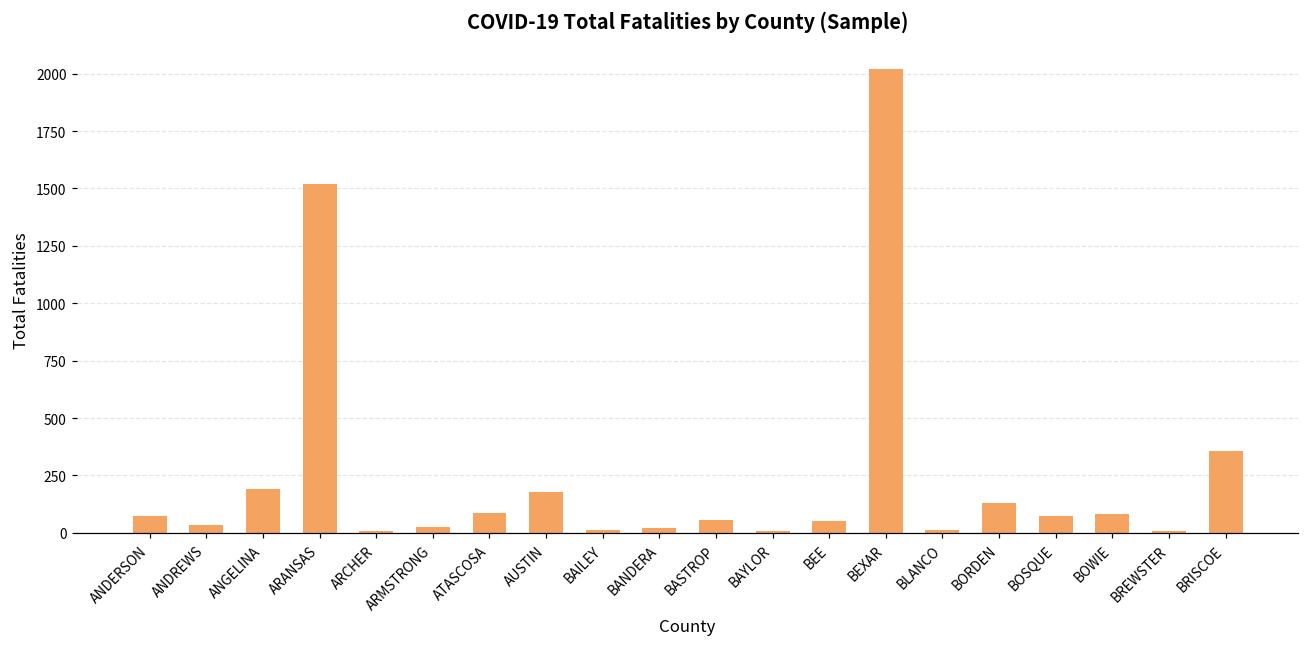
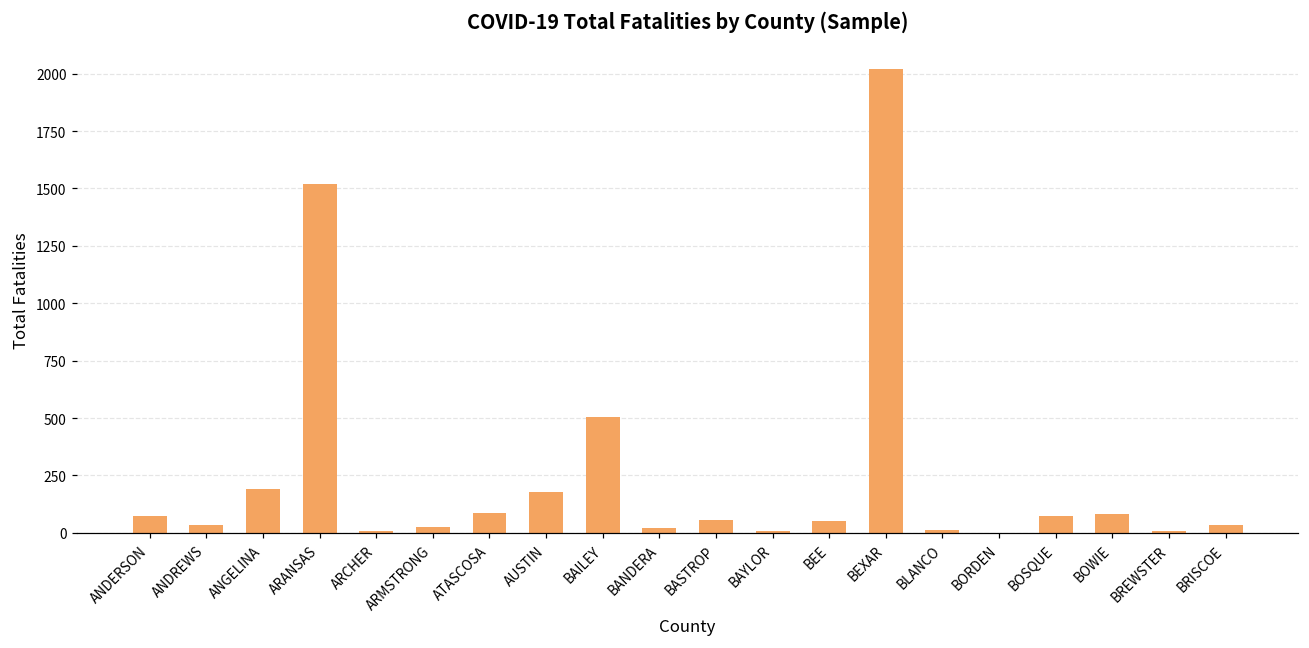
BAILEY: 10 -> 500
BORDEN: 130 -> 0
BRISCOE: 360 -> 30
